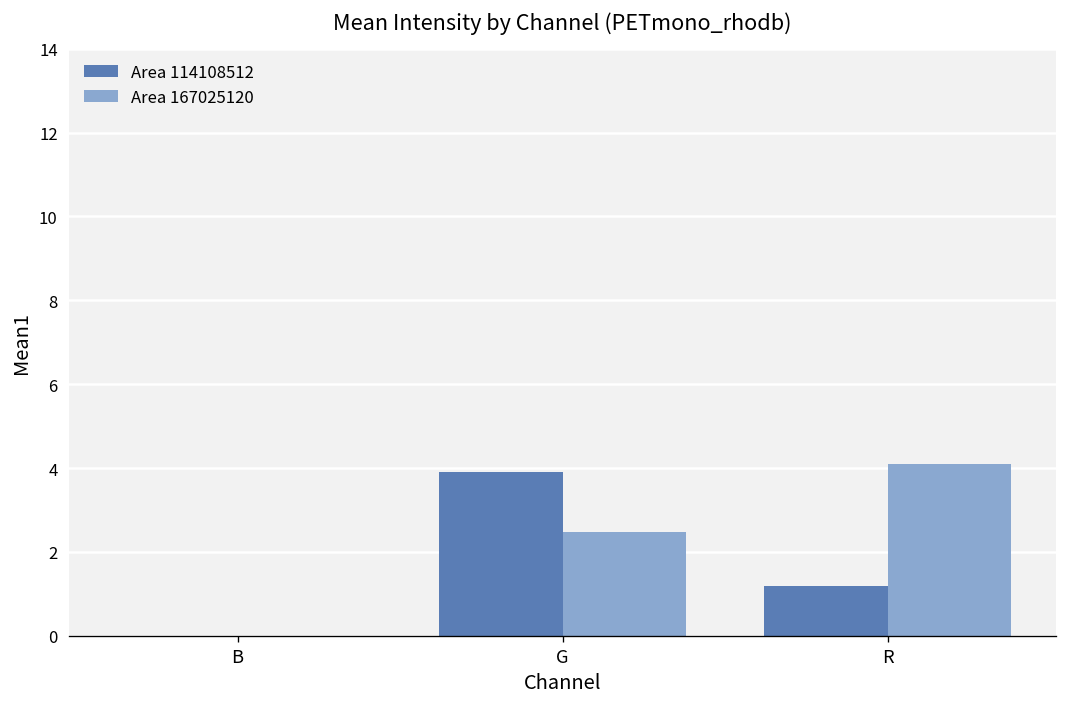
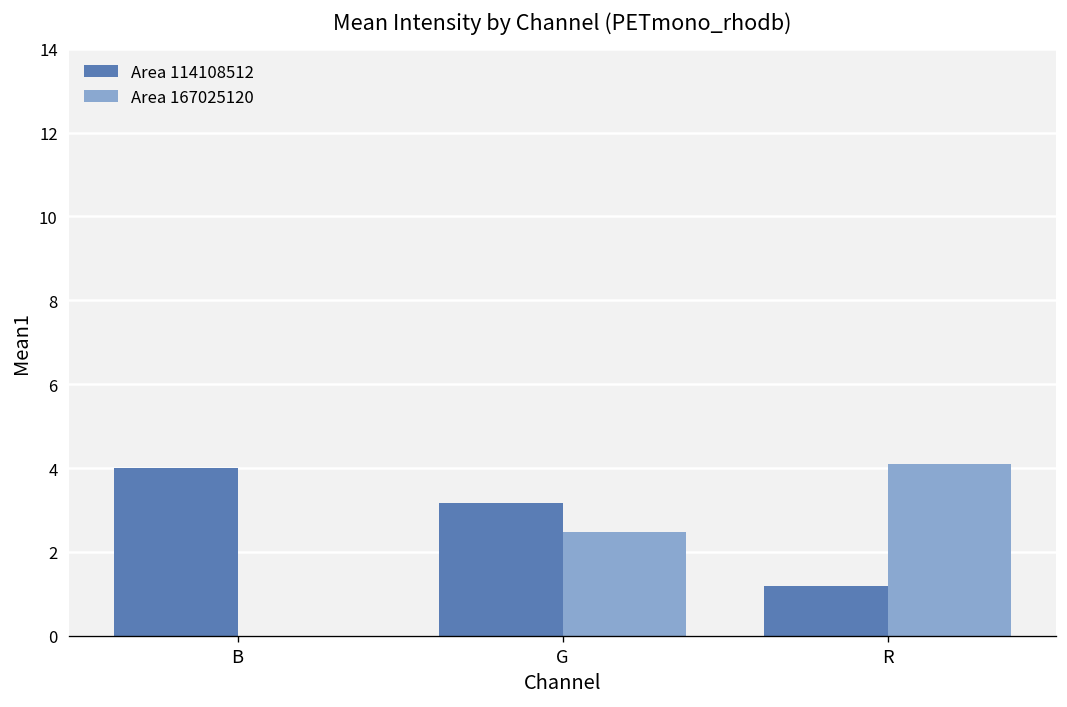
Area 114108512, B: 0 -> 4
Area 114108512, G: 3.9 -> 3.2
